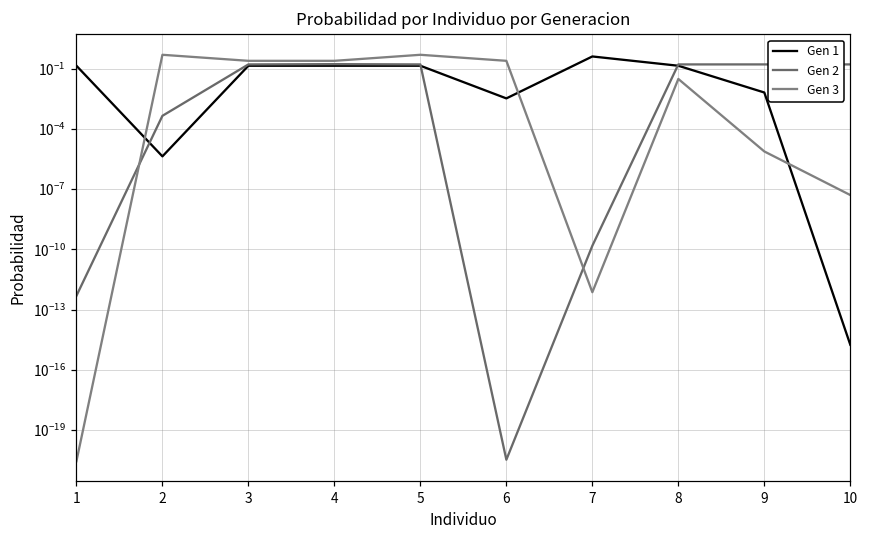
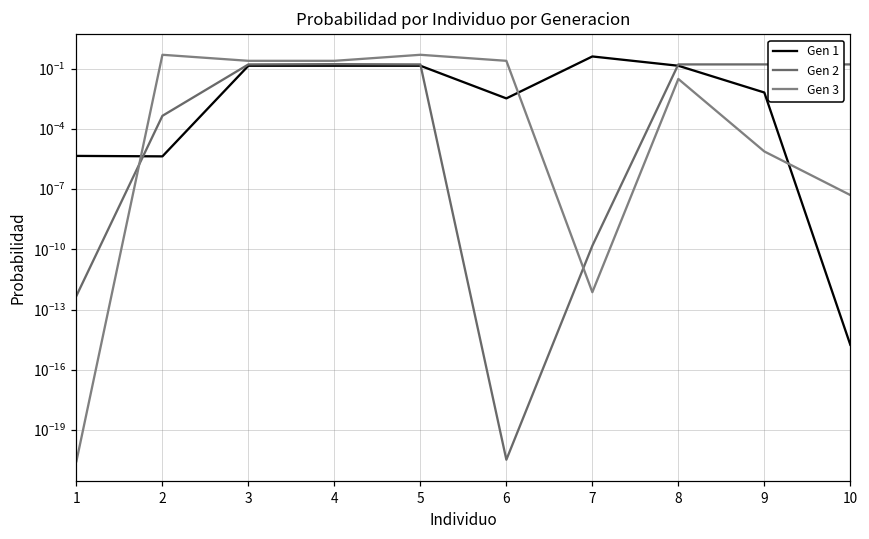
Gen 1, 1: 0.1 -> 0.000005
